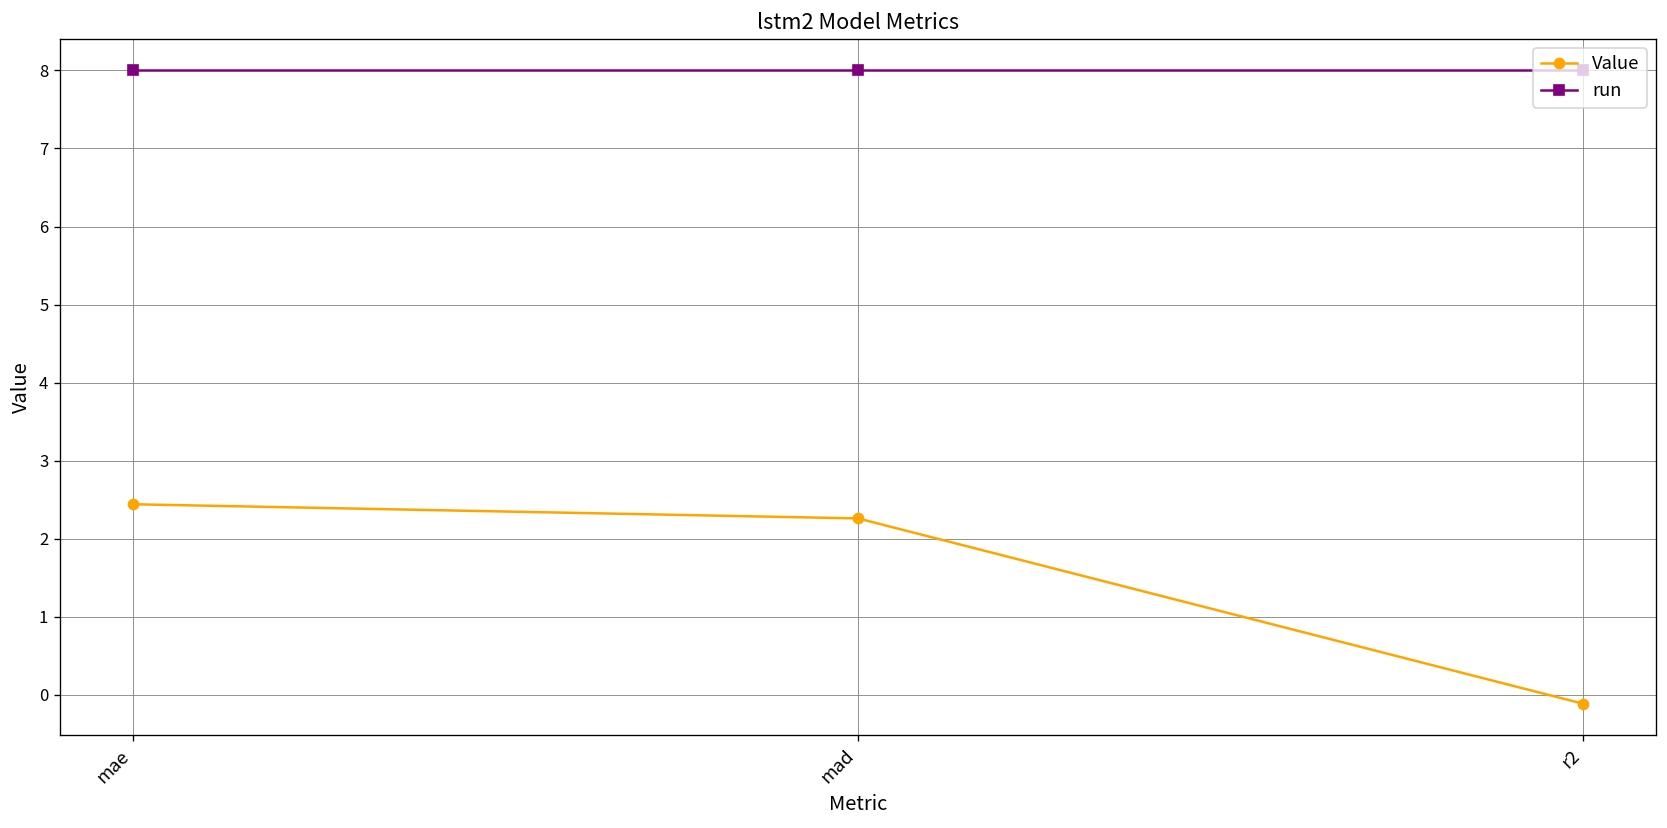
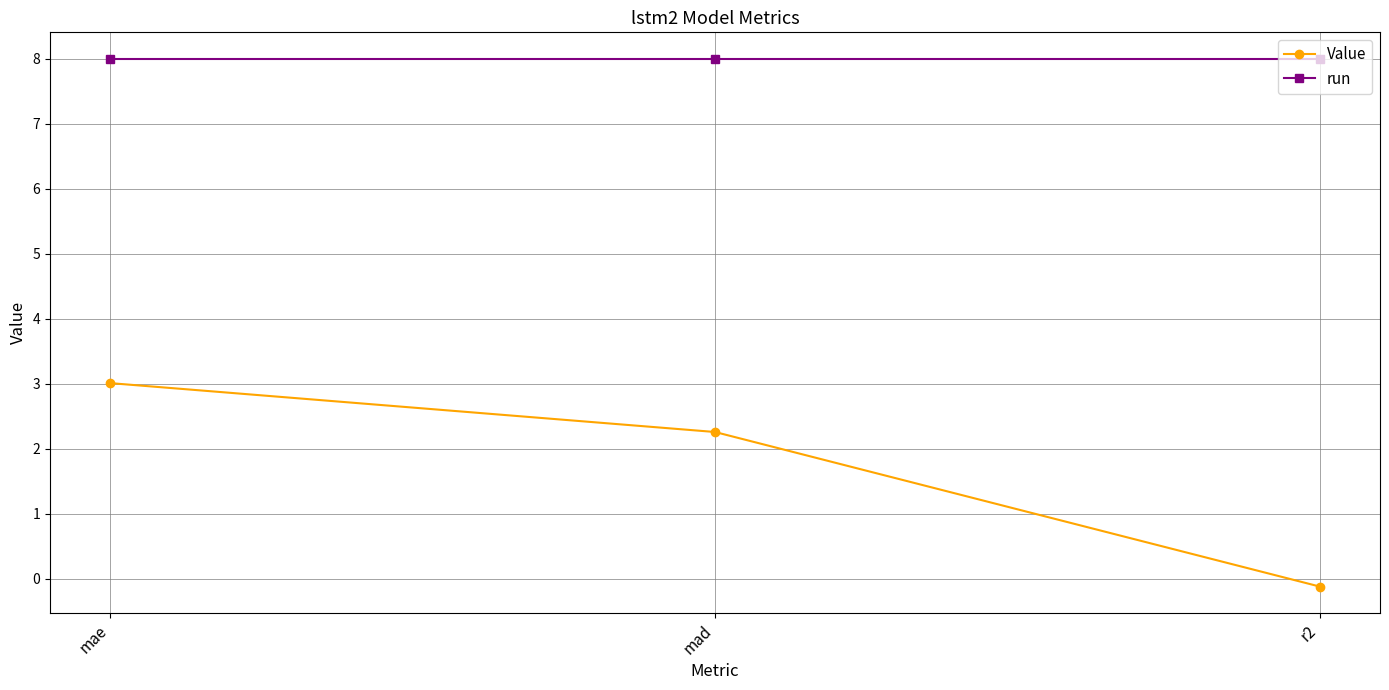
Value, mae: 2.4 -> 3.0
